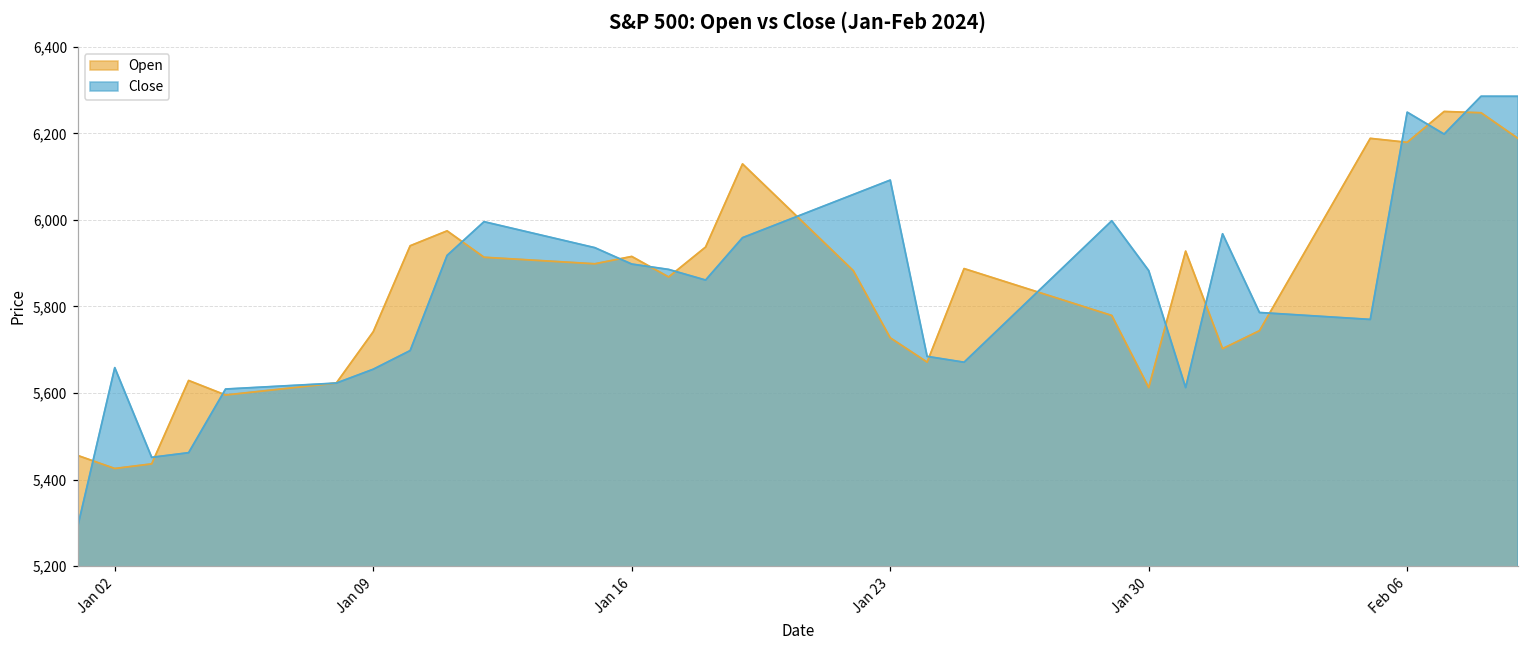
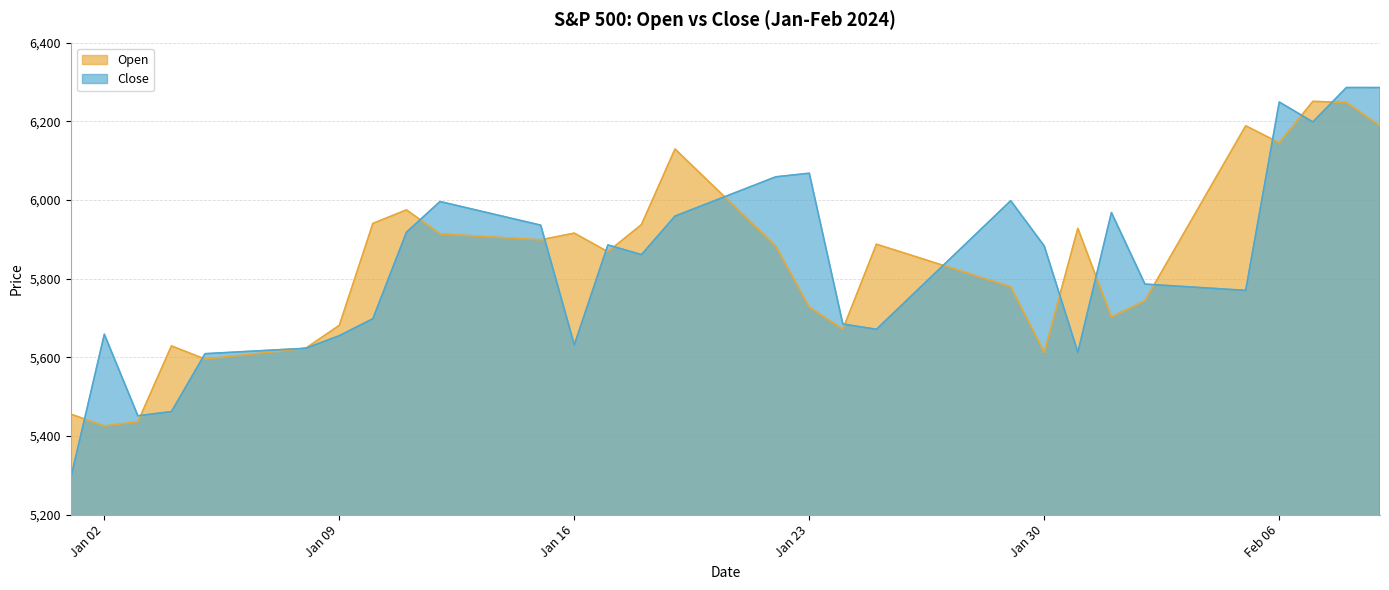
Open, Jan 09: 5,740 -> 5,680
Close, Jan 16: 5,900 -> 5,630
Close, Jan 23: 6,090 -> 6,070
Open, Feb 06: 6,180 -> 6,150
